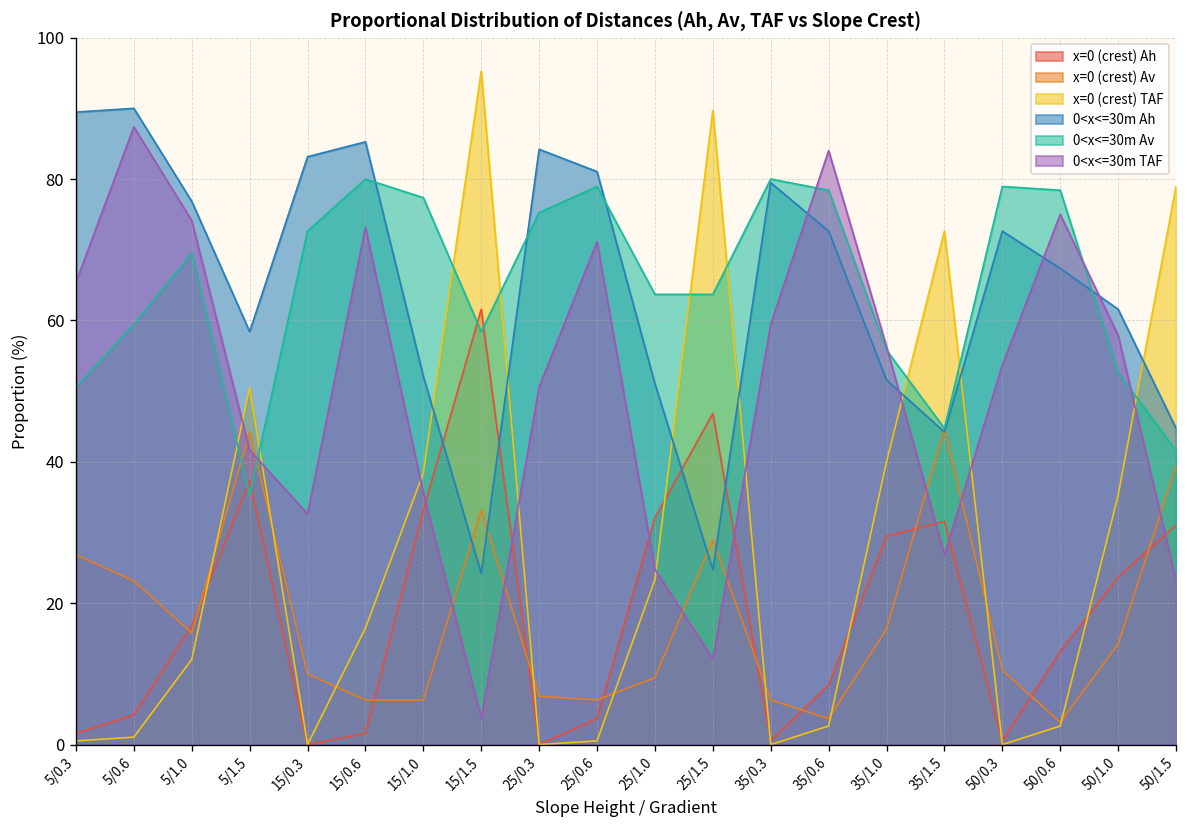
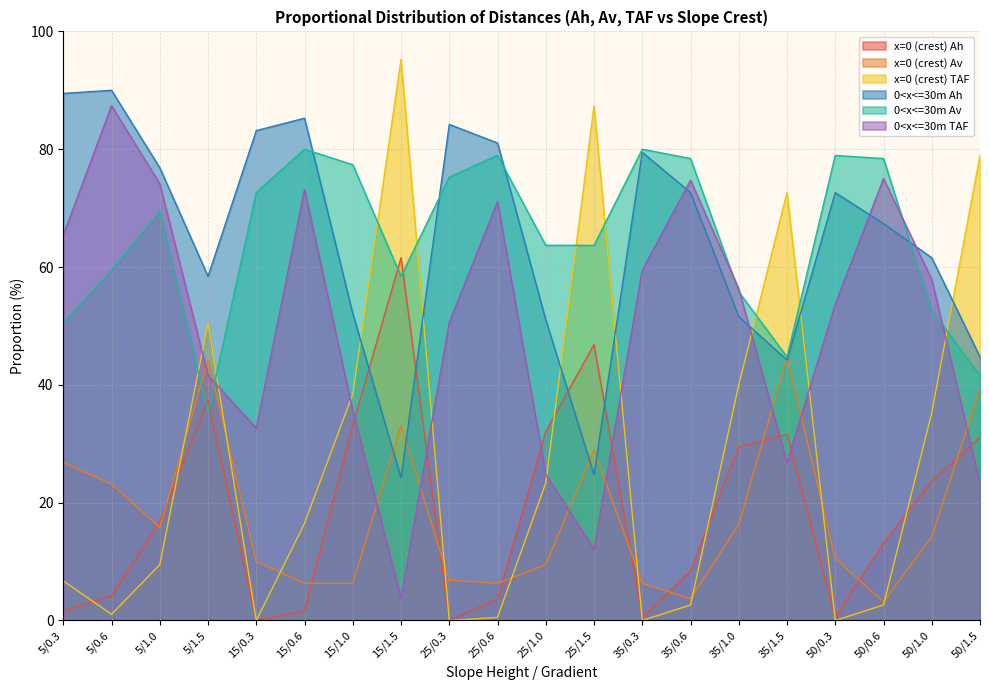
x=0 (crest) TAF, 5/0.3: 1 -> 7
x=0 (crest) TAF, 5/1.0: 12 -> 9
x=0 (crest) TAF, 25/1.5: 90 -> 87
0<x<=30m TAF, 35/0.6: 84 -> 75
